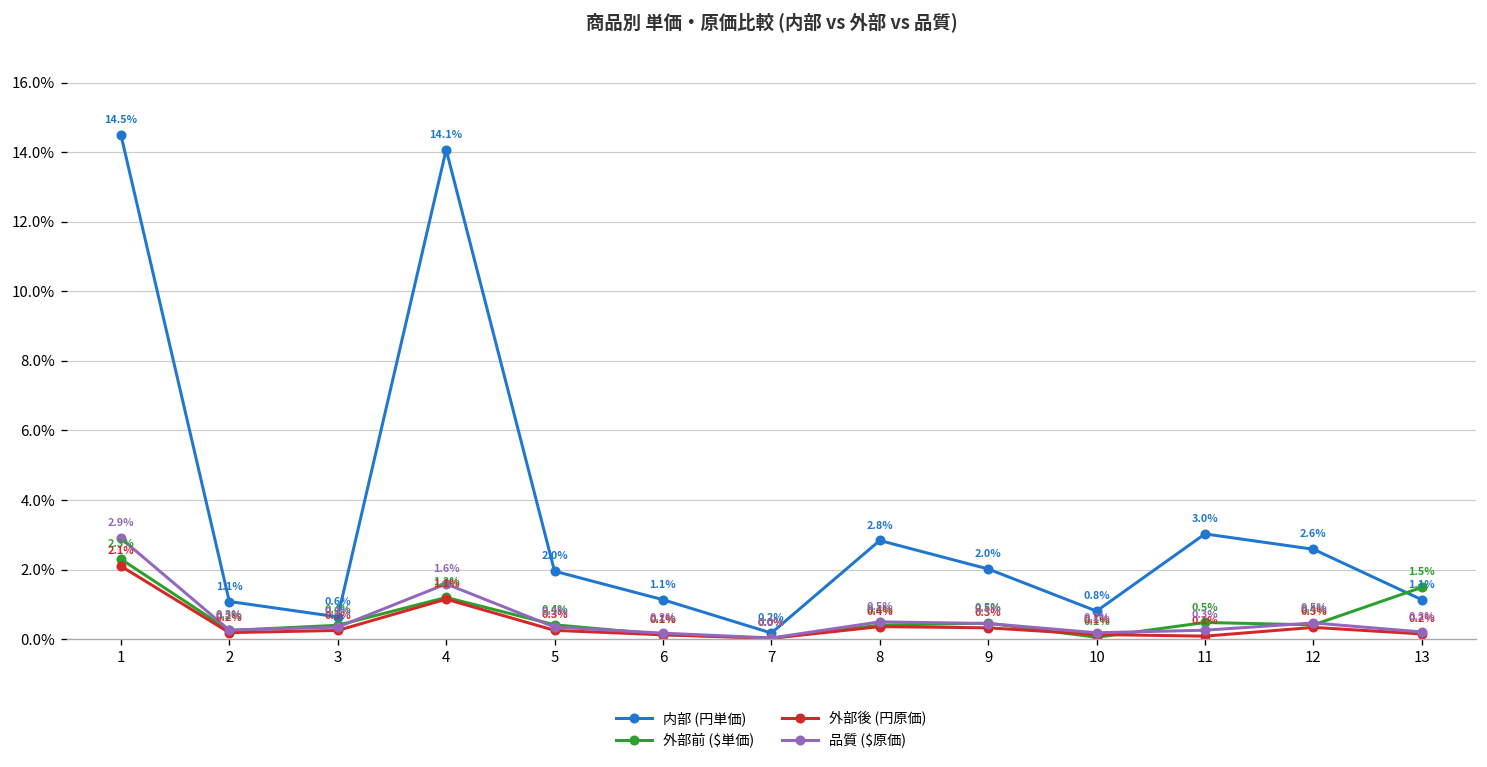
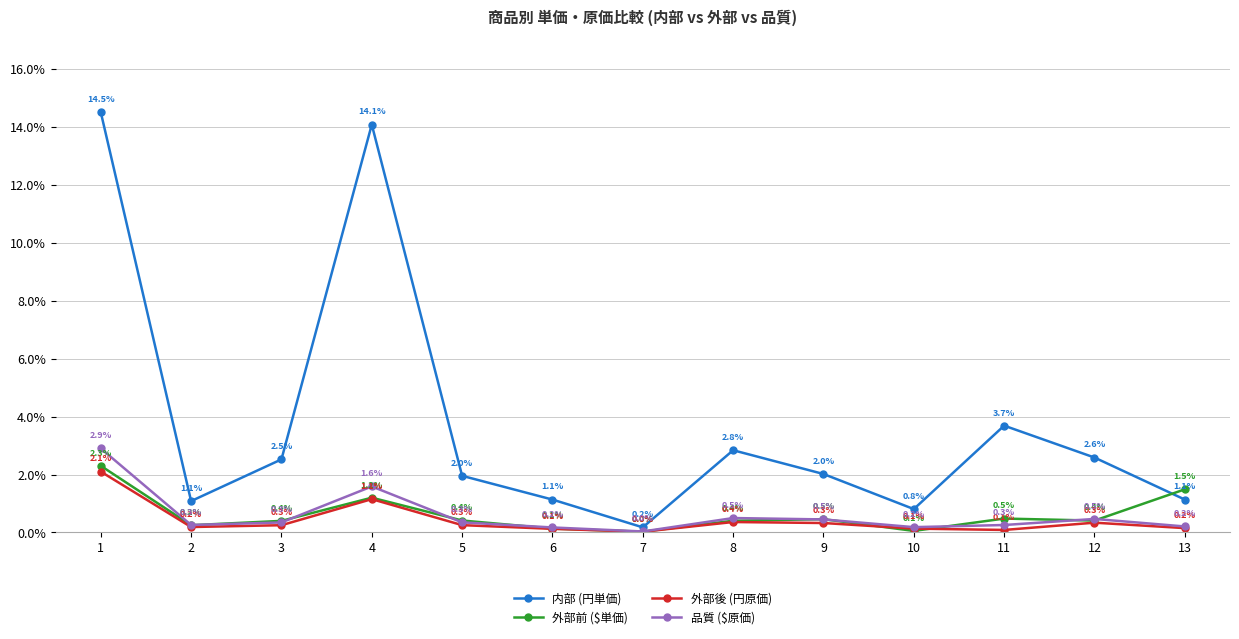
内部 (円単価), 3: 0.6% -> 2.5%
内部 (円単価), 11: 3.0% -> 3.7%
